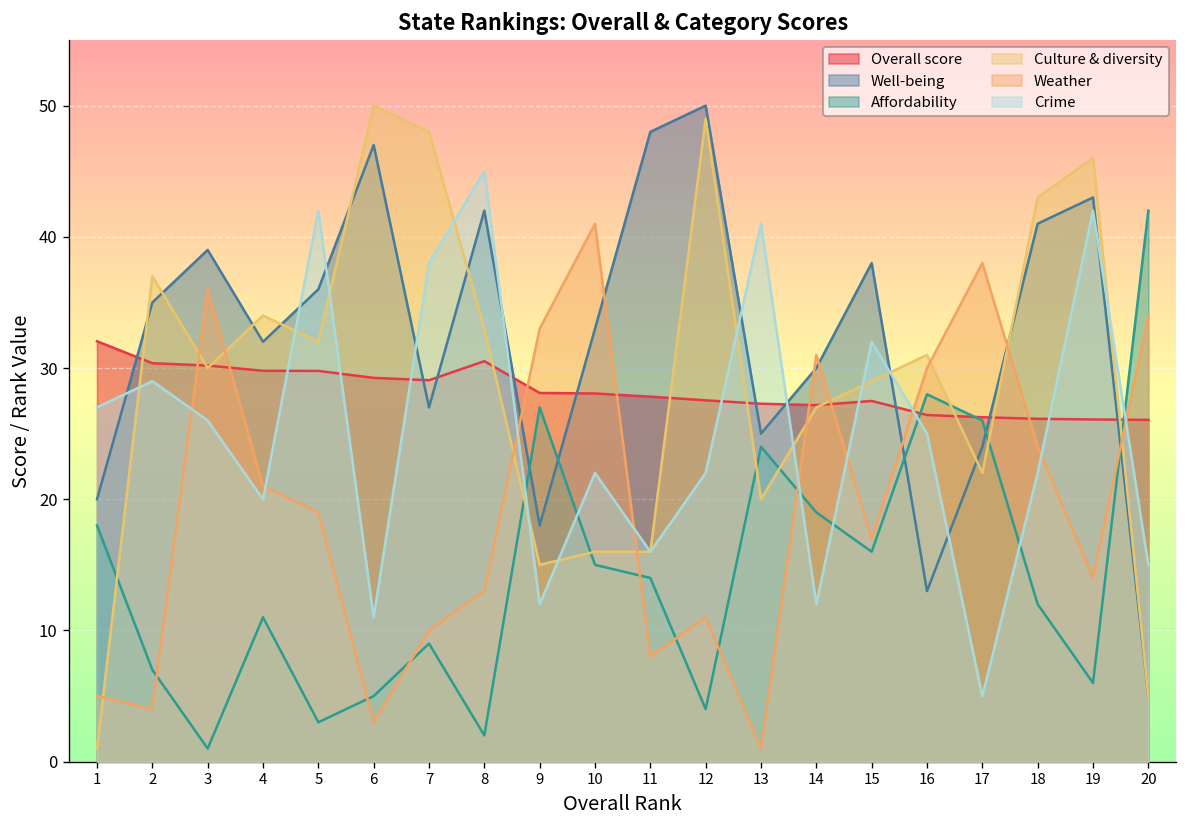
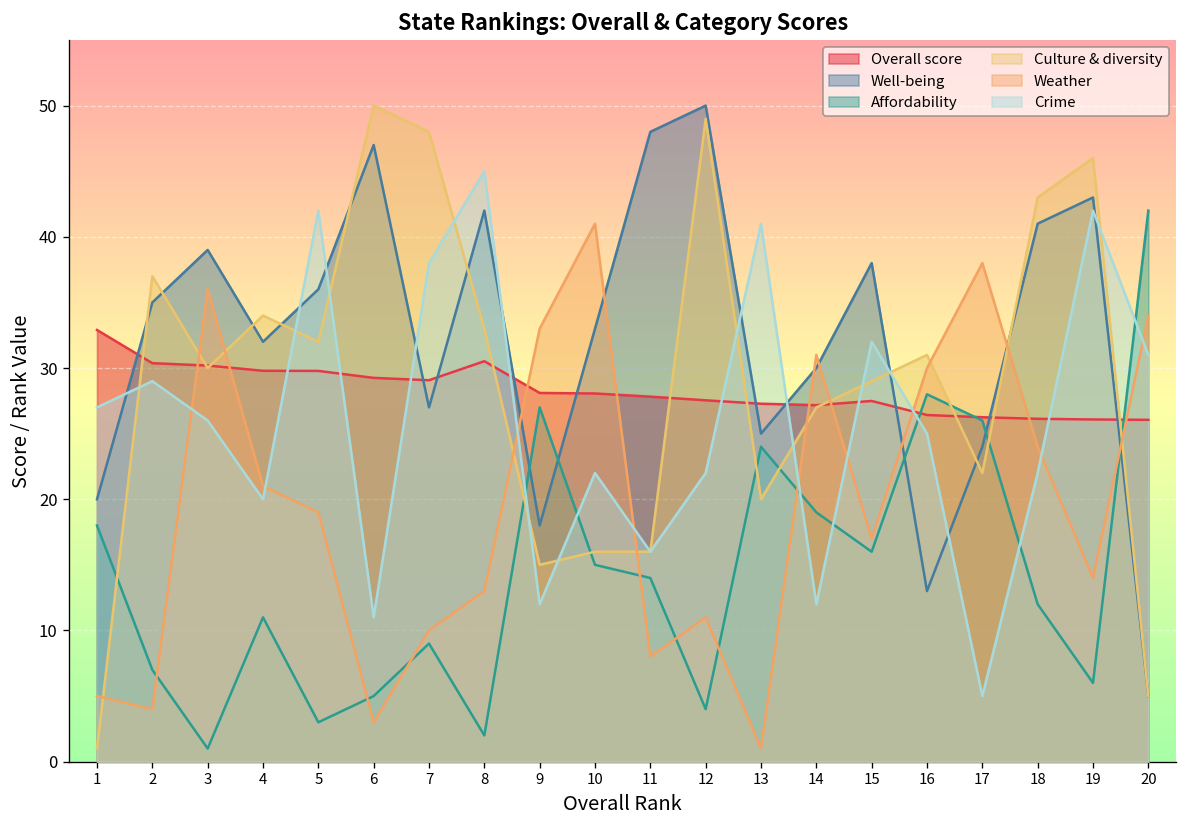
Overall score, 1: 32.0 -> 32.9
Crime, 20: 15 -> 31
